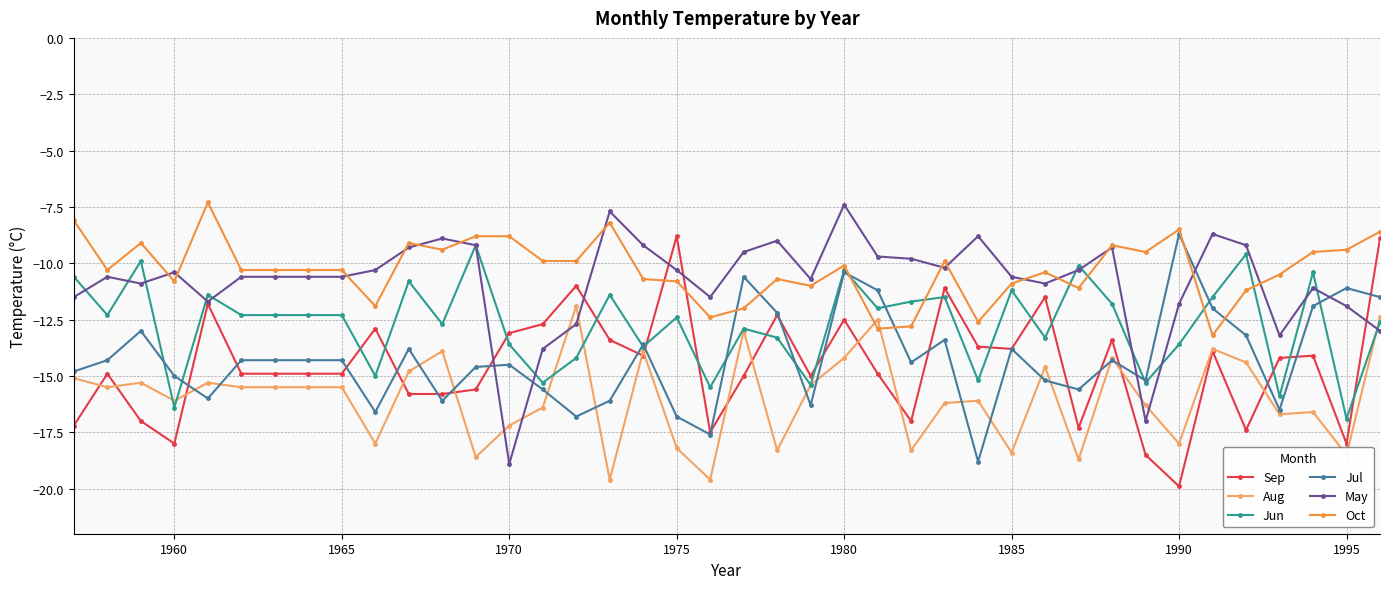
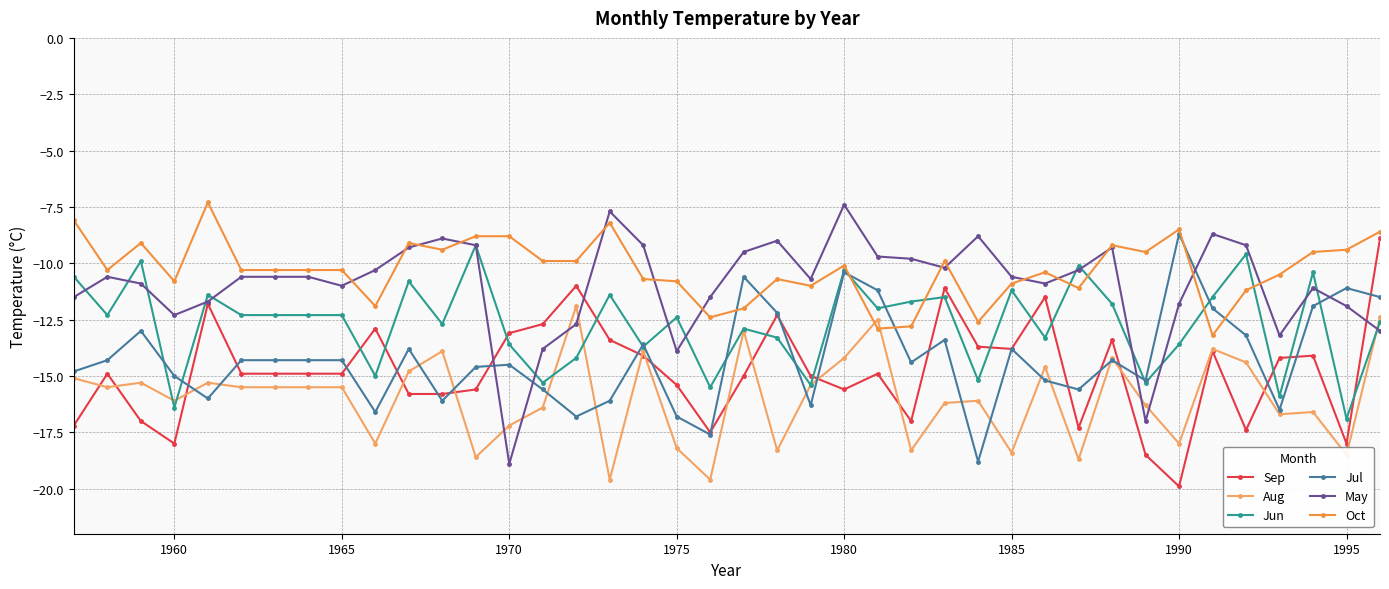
May, 1960: -10.4 -> -12.3
May, 1965: -10.6 -> -11.0
Sep, 1975: -8.8 -> -15.4
May, 1975: -10.3 -> -13.9
Sep, 1980: -12.5 -> -15.6
